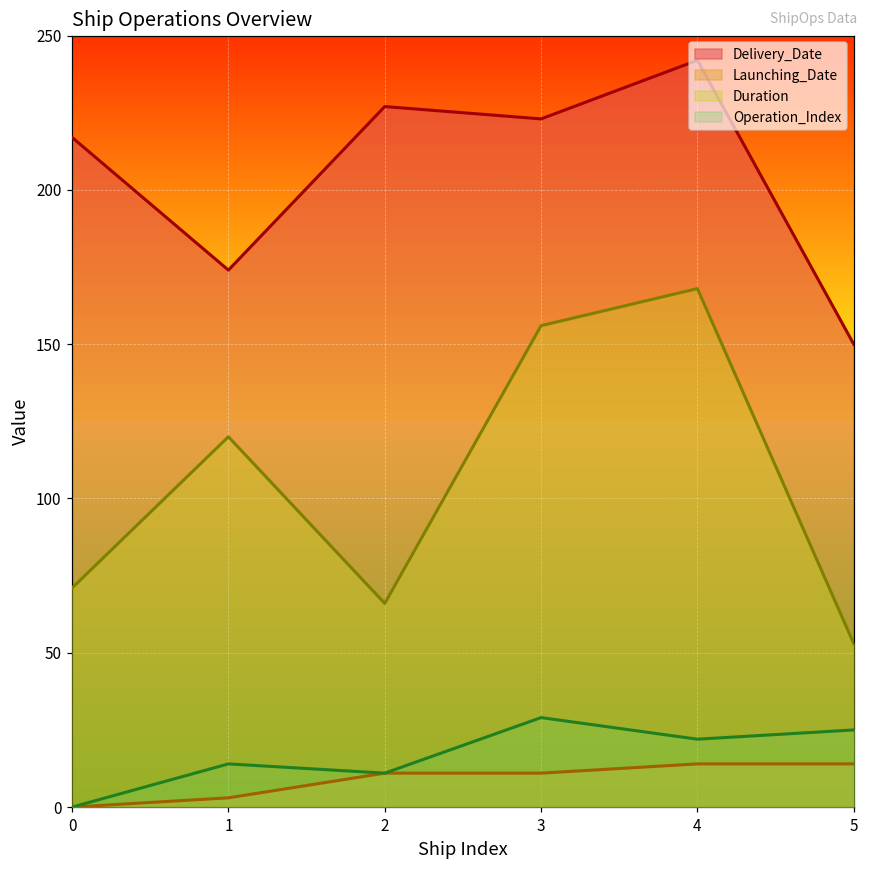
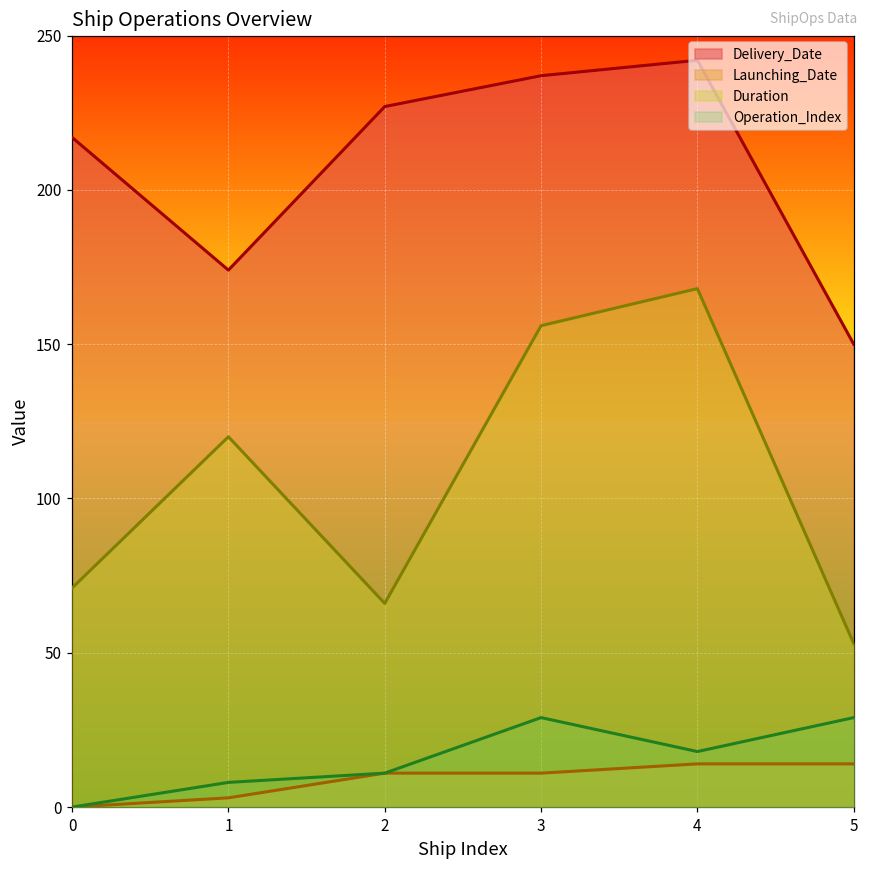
Operation_Index, 1: 14 -> 8
Delivery_Date, 3: 223 -> 237
Operation_Index, 4: 22 -> 18
Operation_Index, 5: 25 -> 29
